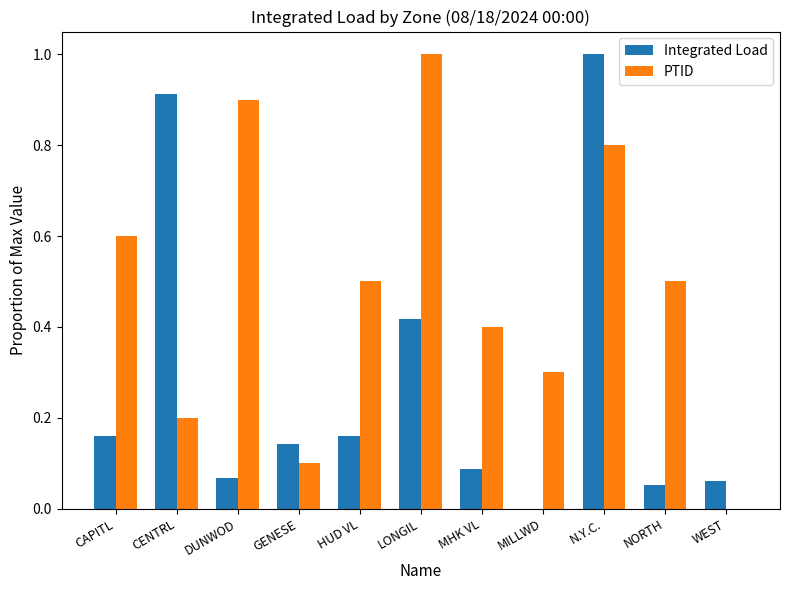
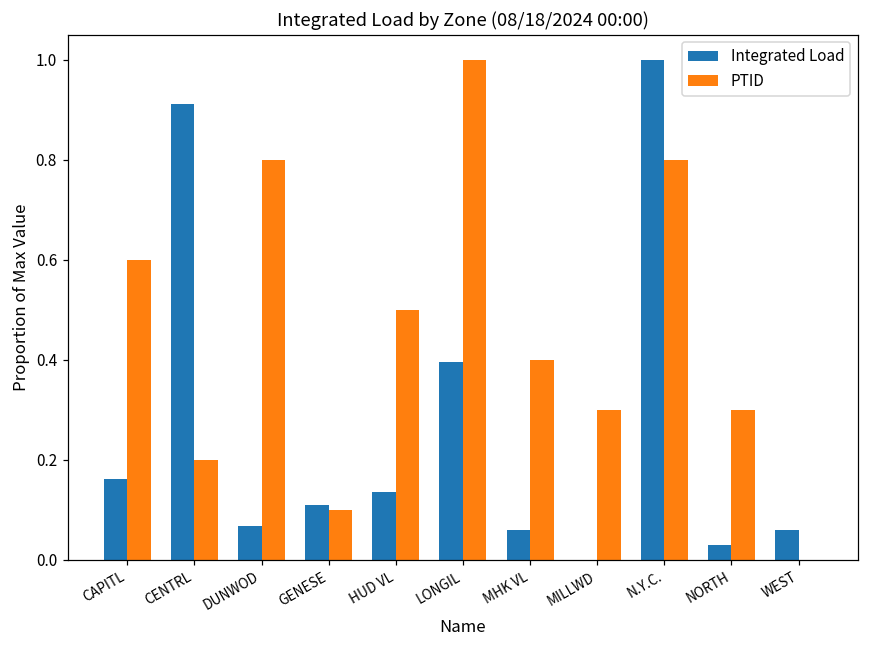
PTID, DUNWOD: 0.90 -> 0.80
Integrated Load, GENESE: 0.14 -> 0.11
Integrated Load, HUD VL: 0.16 -> 0.13
Integrated Load, LONGIL: 0.42 -> 0.39
Integrated Load, MHK VL: 0.09 -> 0.06
Integrated Load, NORTH: 0.05 -> 0.03
PTID, NORTH: 0.50 -> 0.30
